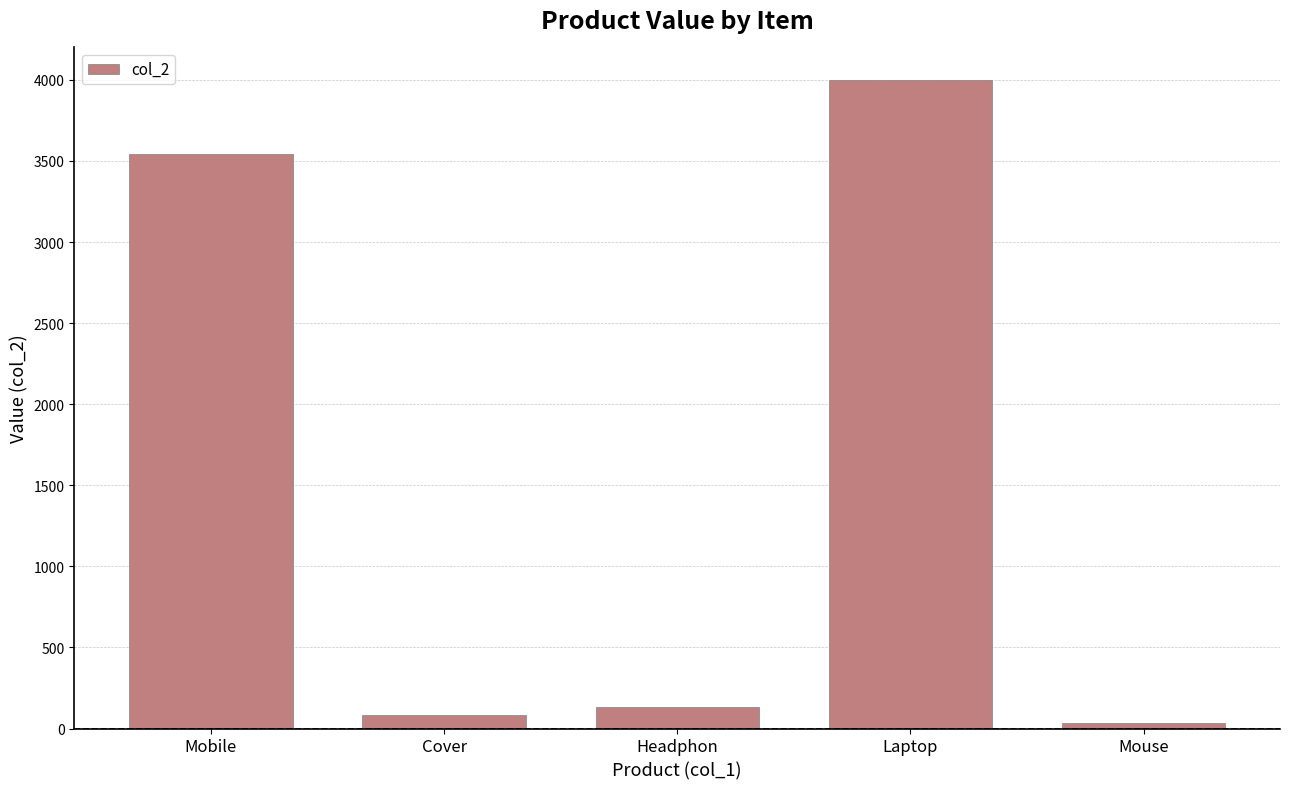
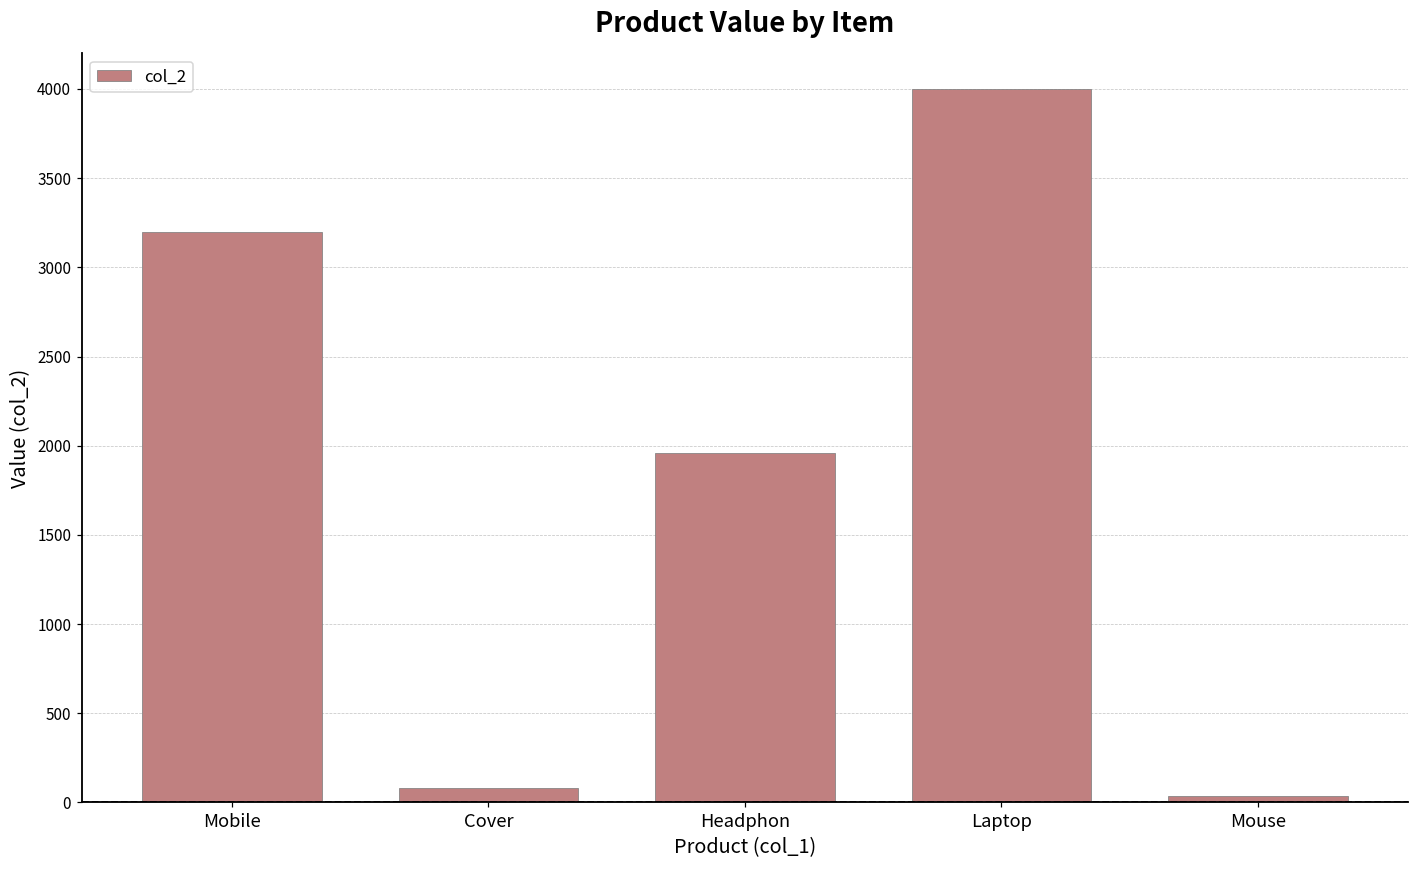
Mobile: 3540 -> 3200
Headphon: 130 -> 1960
